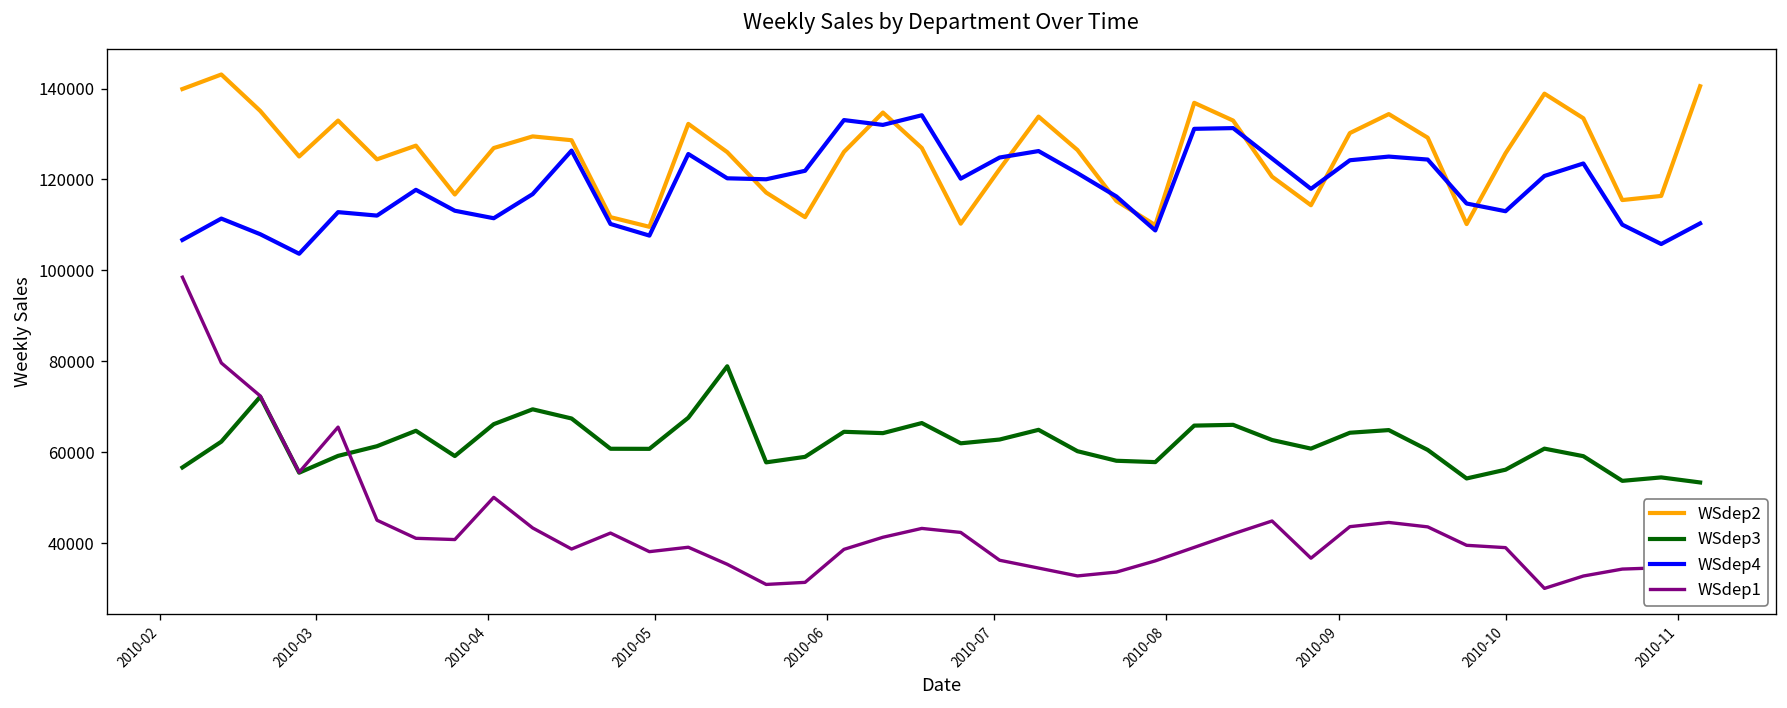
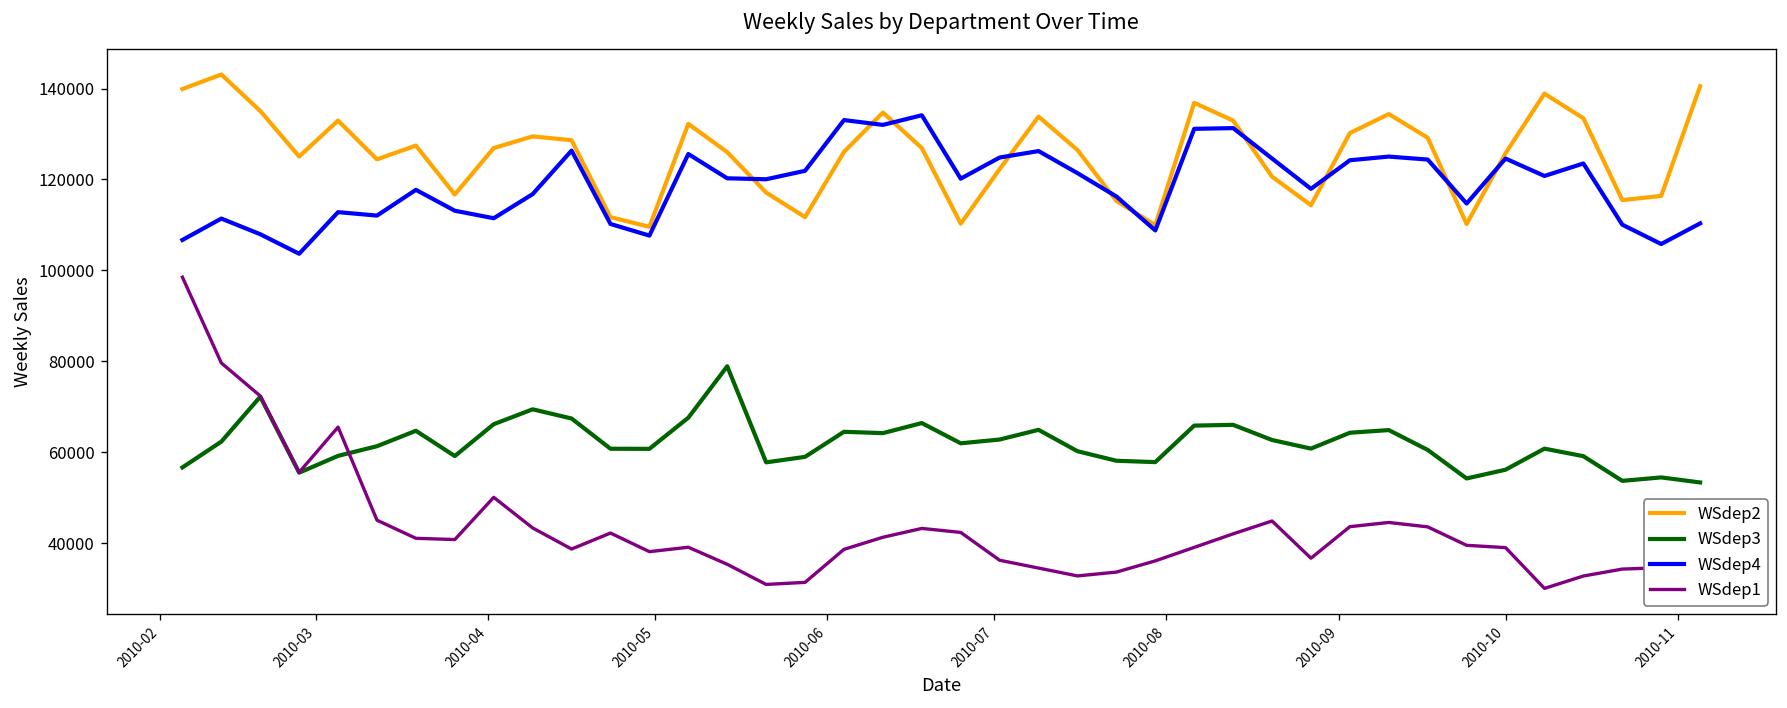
WSdep4, 2010-10: 113000 -> 125000
